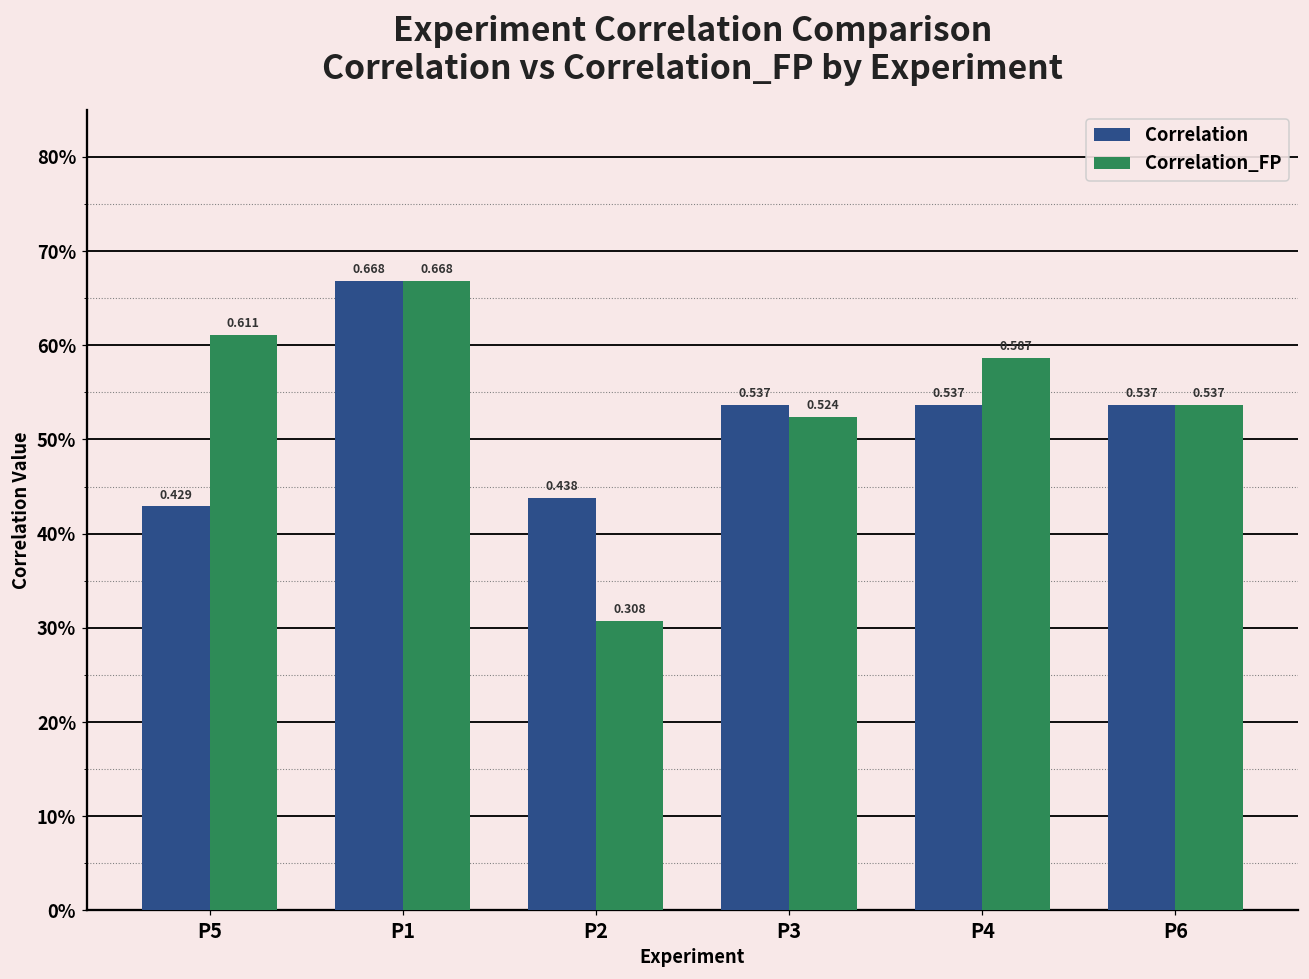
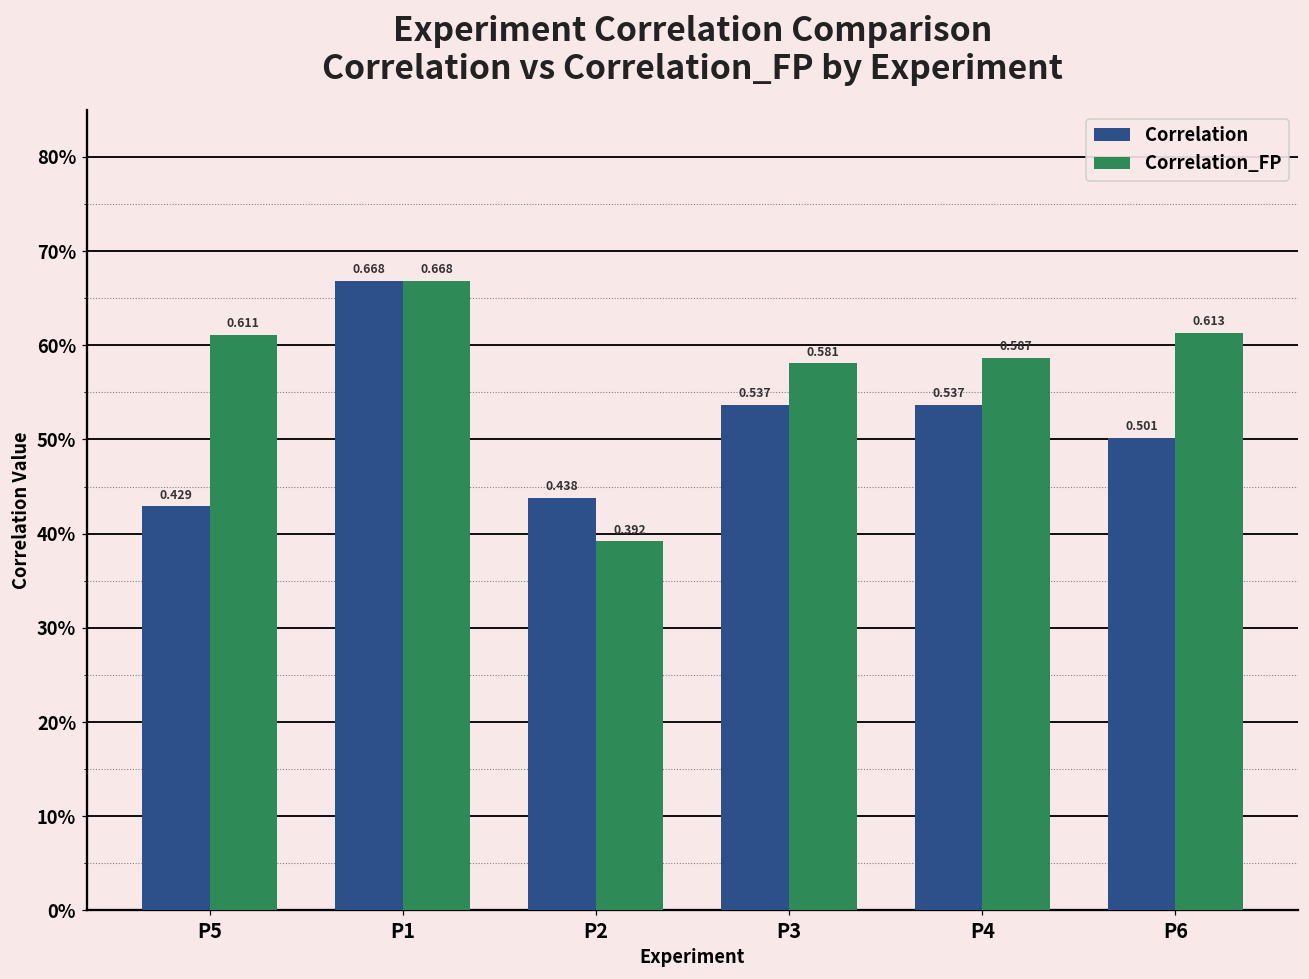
Correlation_FP, P2: 0.308 -> 0.392
Correlation_FP, P3: 0.524 -> 0.581
Correlation, P6: 0.537 -> 0.501
Correlation_FP, P6: 0.537 -> 0.613
